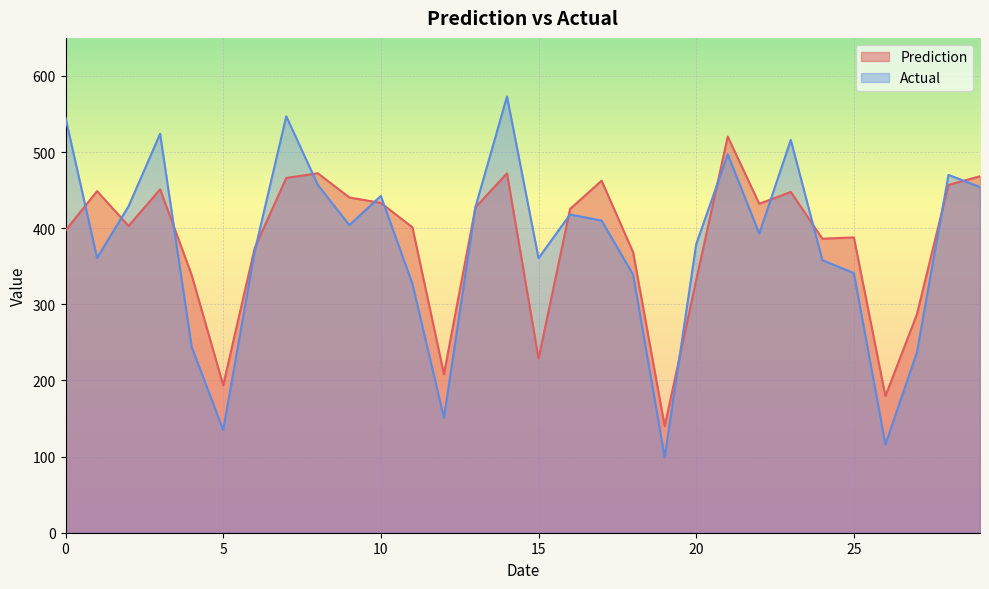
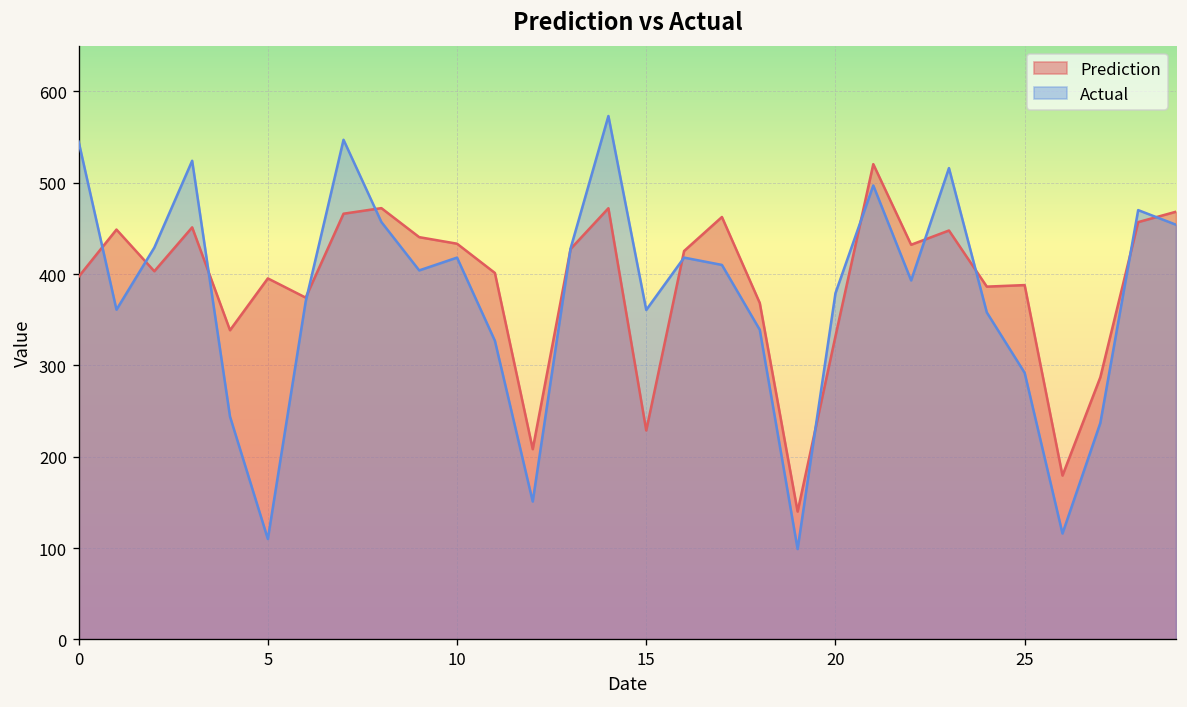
Prediction, 5: 190 -> 400
Actual, 5: 140 -> 110
Actual, 10: 440 -> 420
Actual, 25: 340 -> 290
